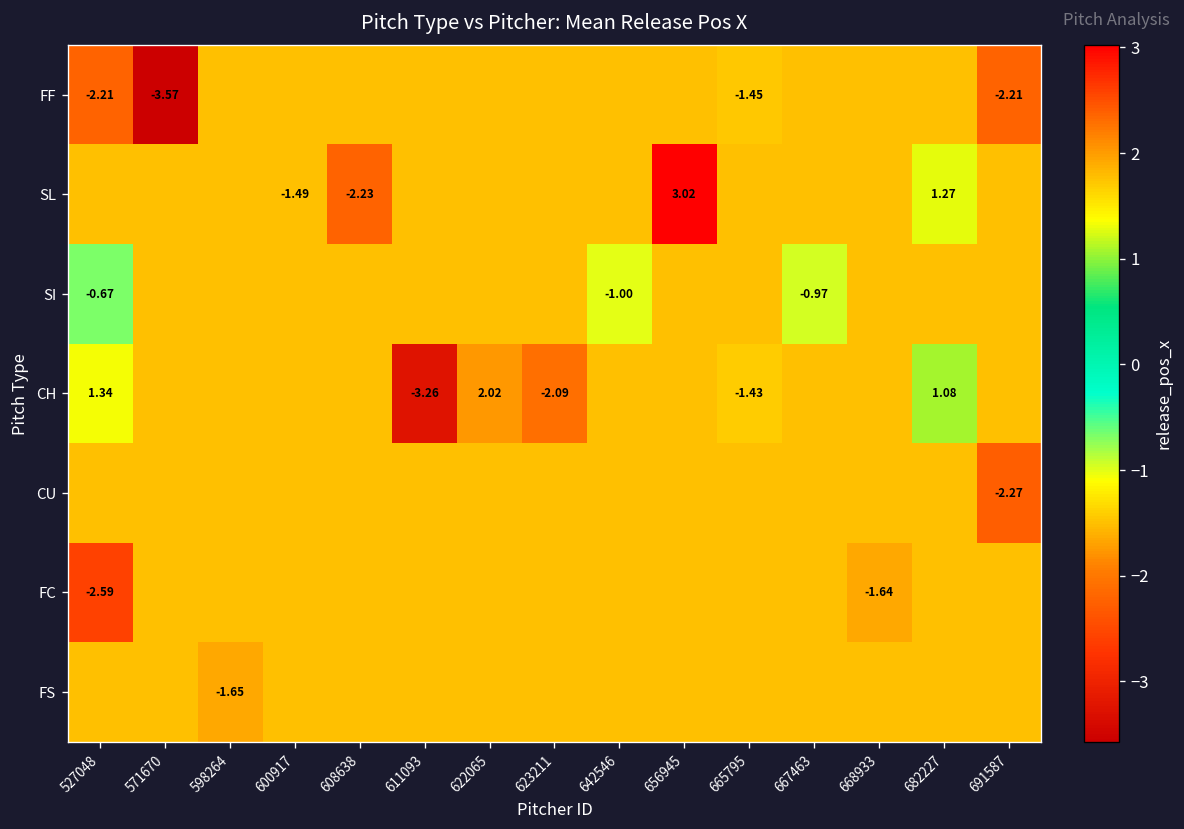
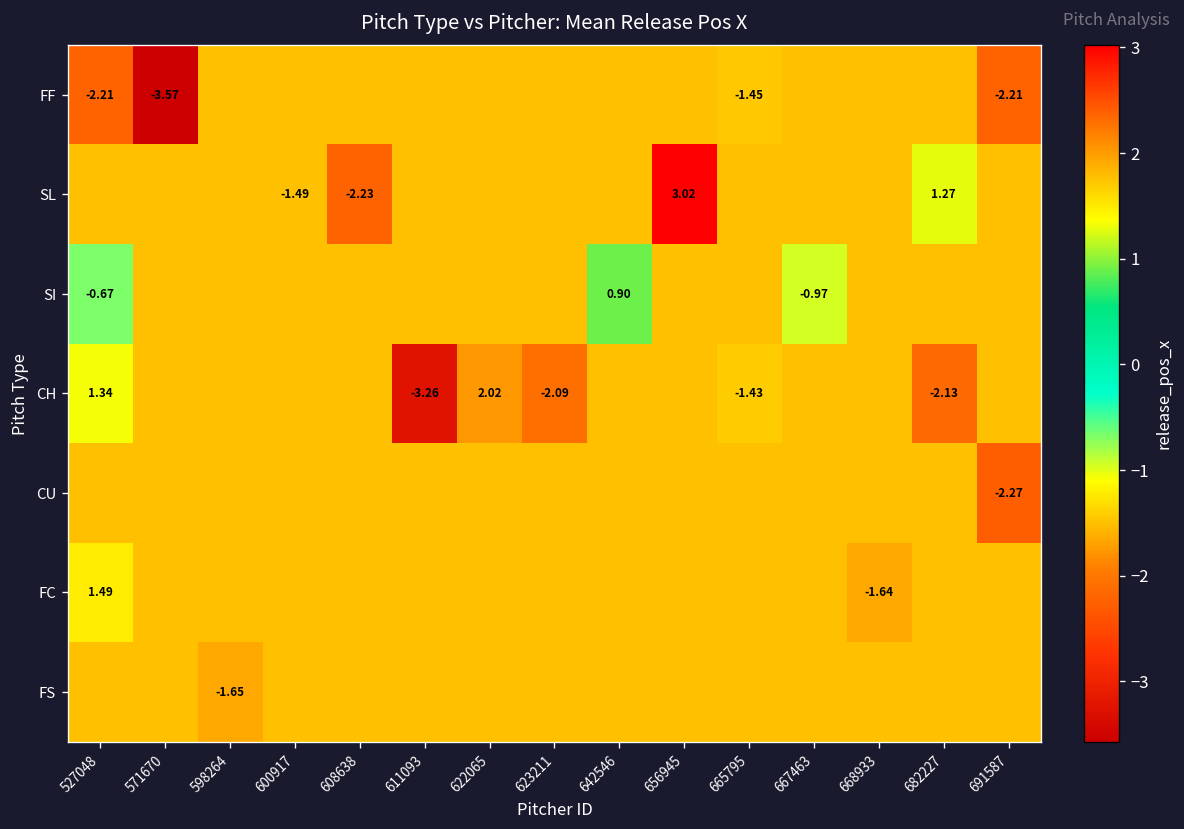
SI, 642546: -1.00 -> 0.90
CH, 682227: 1.08 -> -2.13
FC, 527048: -2.59 -> 1.49
